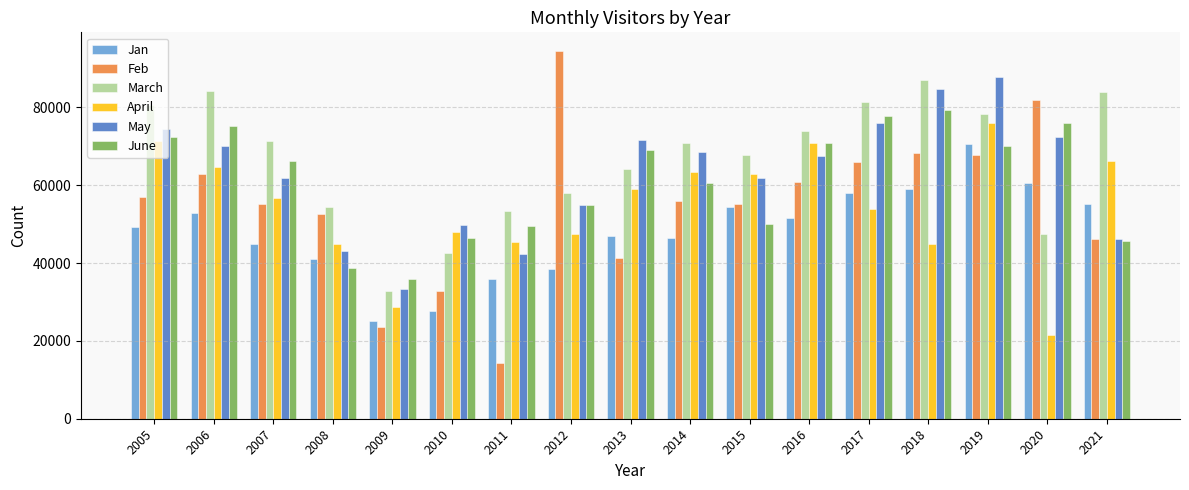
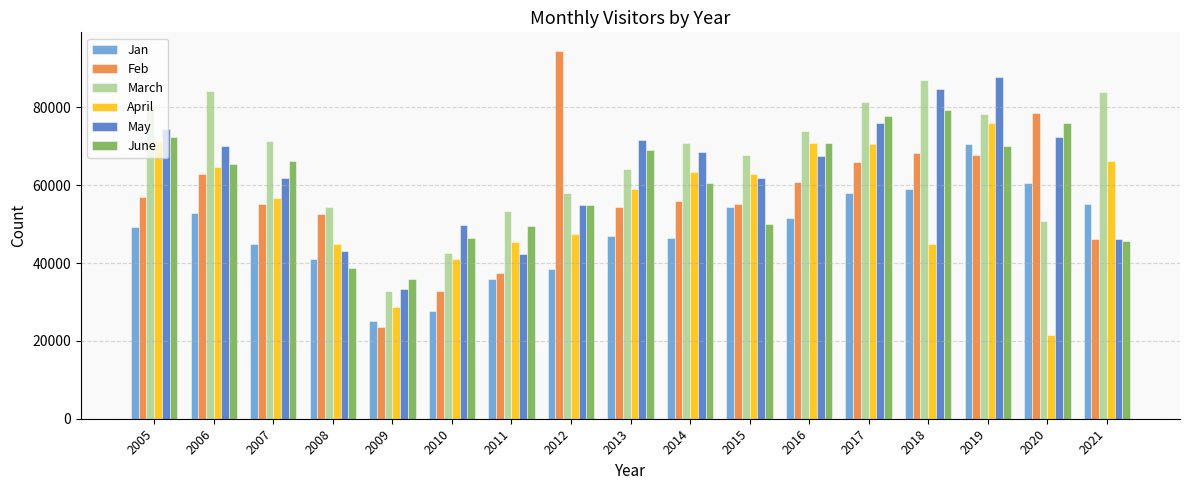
June, 2006: 75000 -> 65000
April, 2010: 48000 -> 41000
Feb, 2011: 14000 -> 38000
Feb, 2013: 41000 -> 54000
April, 2017: 54000 -> 71000
Feb, 2020: 82000 -> 78000
March, 2020: 48000 -> 51000
